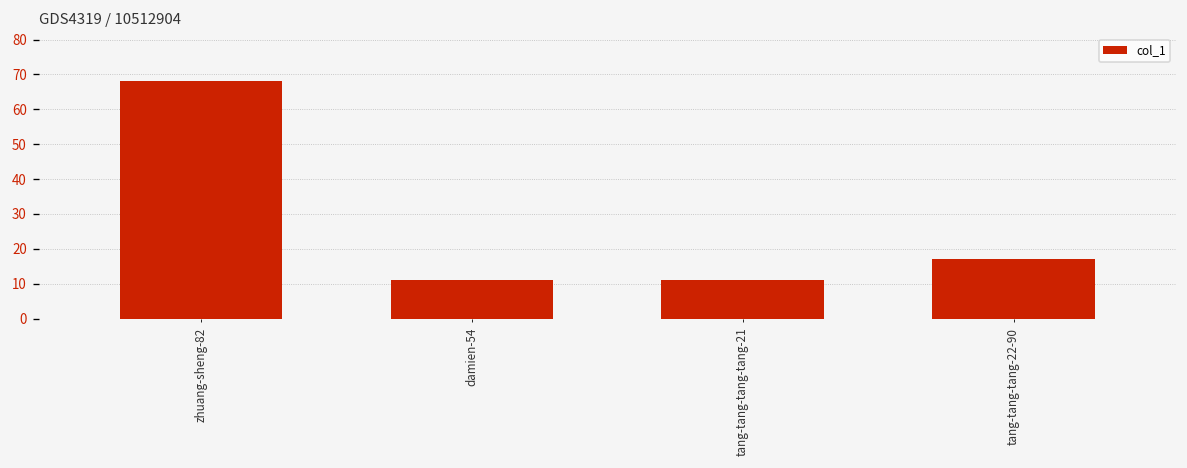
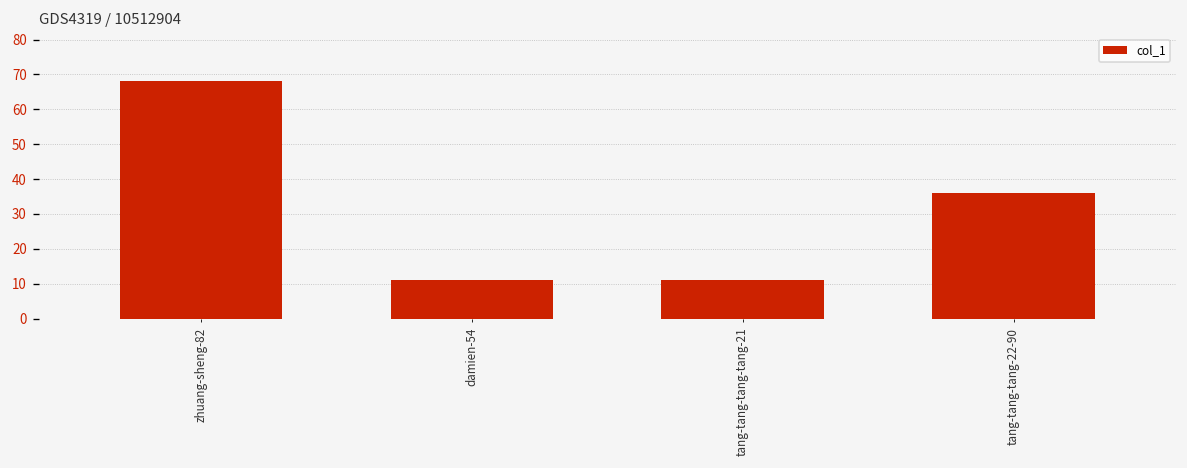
tang-tang-tang-22-90: 17 -> 36
